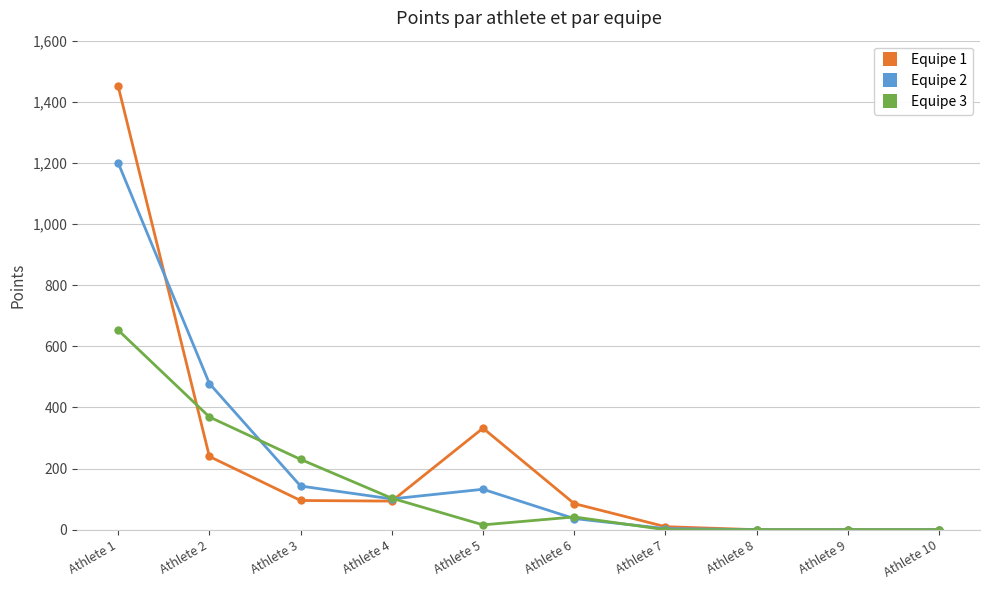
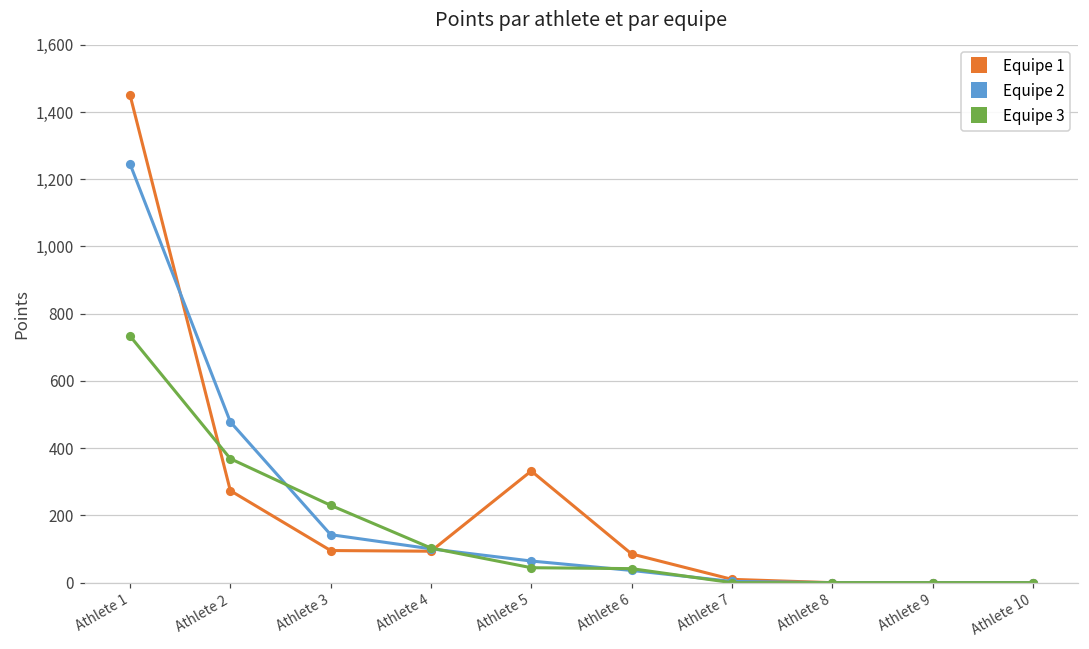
Equipe 2, Athlete 1: 1,200 -> 1,250
Equipe 3, Athlete 1: 650 -> 730
Equipe 1, Athlete 2: 240 -> 270
Equipe 2, Athlete 5: 130 -> 60
Equipe 3, Athlete 5: 20 -> 40
